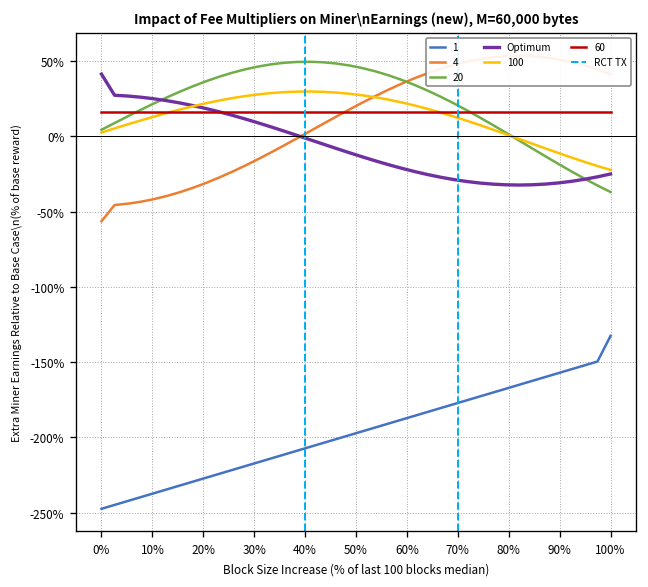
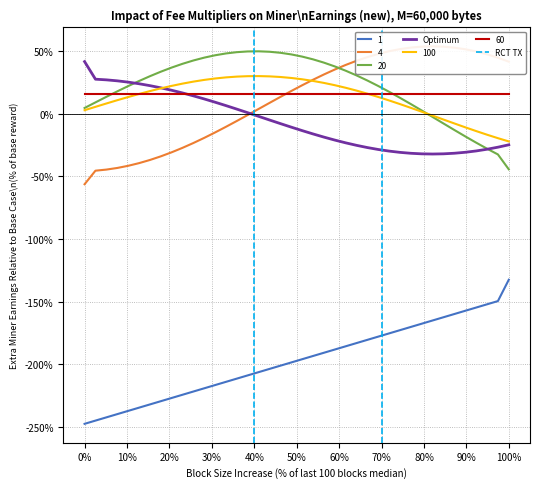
20, 100%: -37% -> -44%
